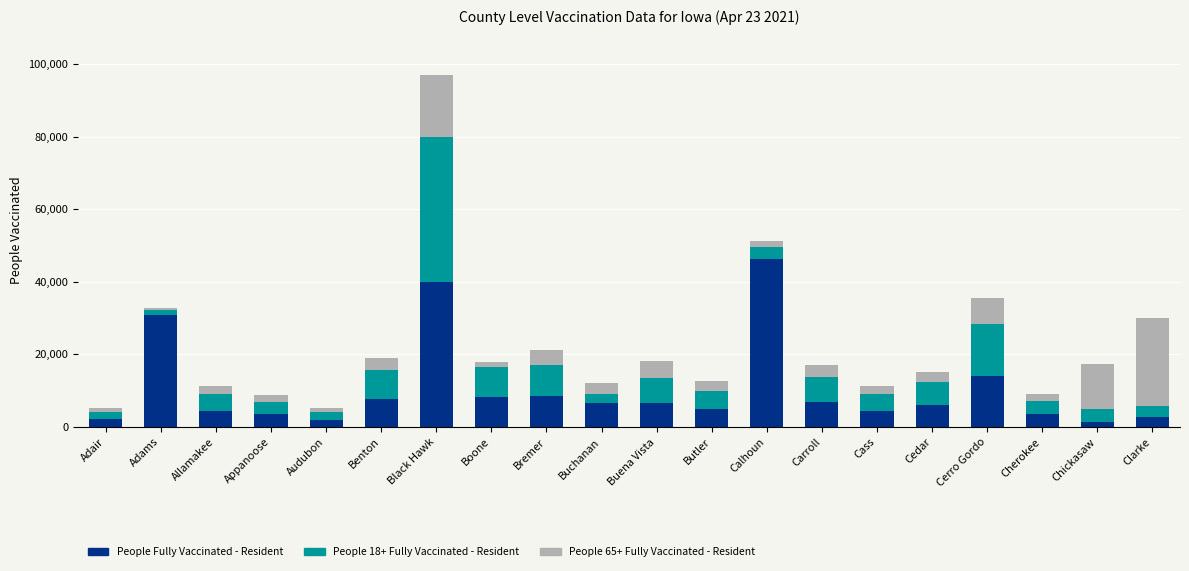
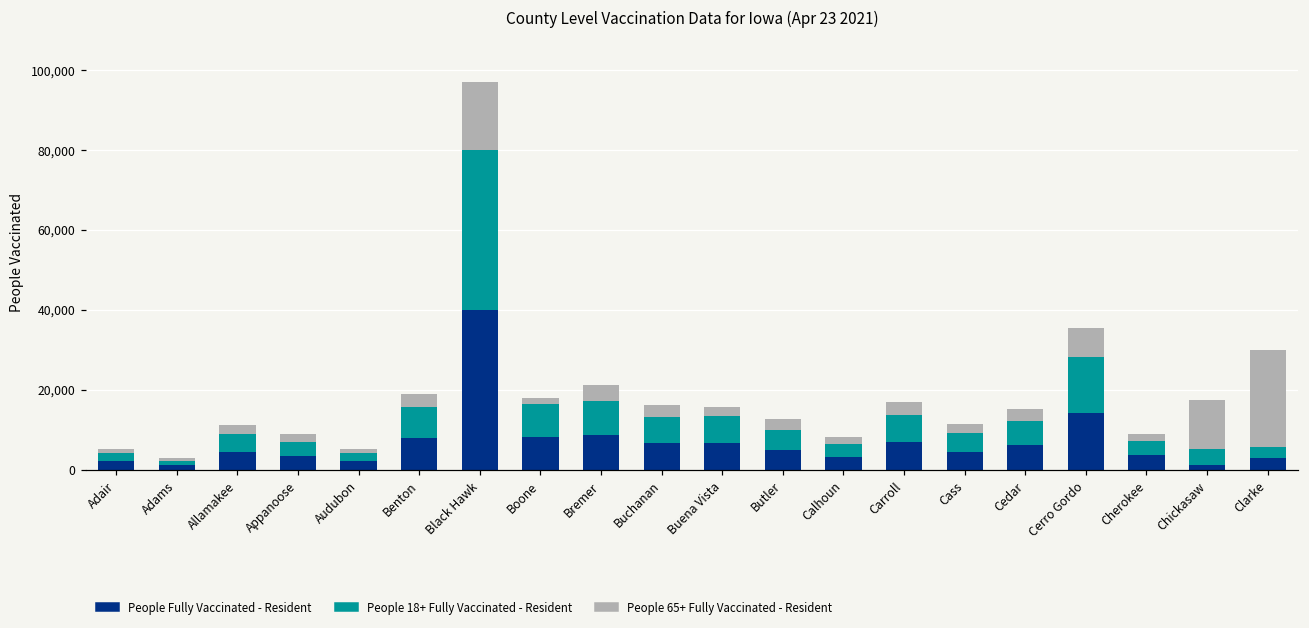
People Fully Vaccinated - Resident, Adams: 31,000 -> 1,000
People 18+ Fully Vaccinated - Resident, Buchanan: 3,000 -> 7,000
People 65+ Fully Vaccinated - Resident, Buena Vista: 5,000 -> 2,000
People Fully Vaccinated - Resident, Calhoun: 46,000 -> 3,000
